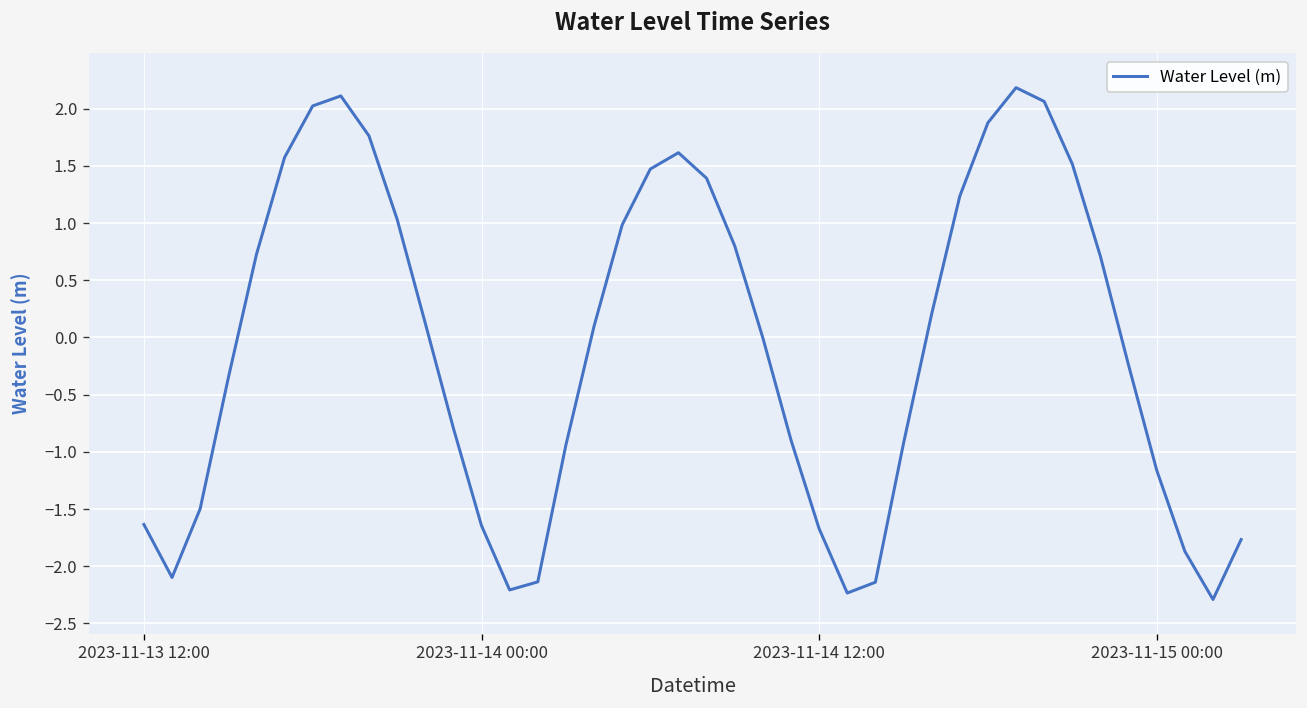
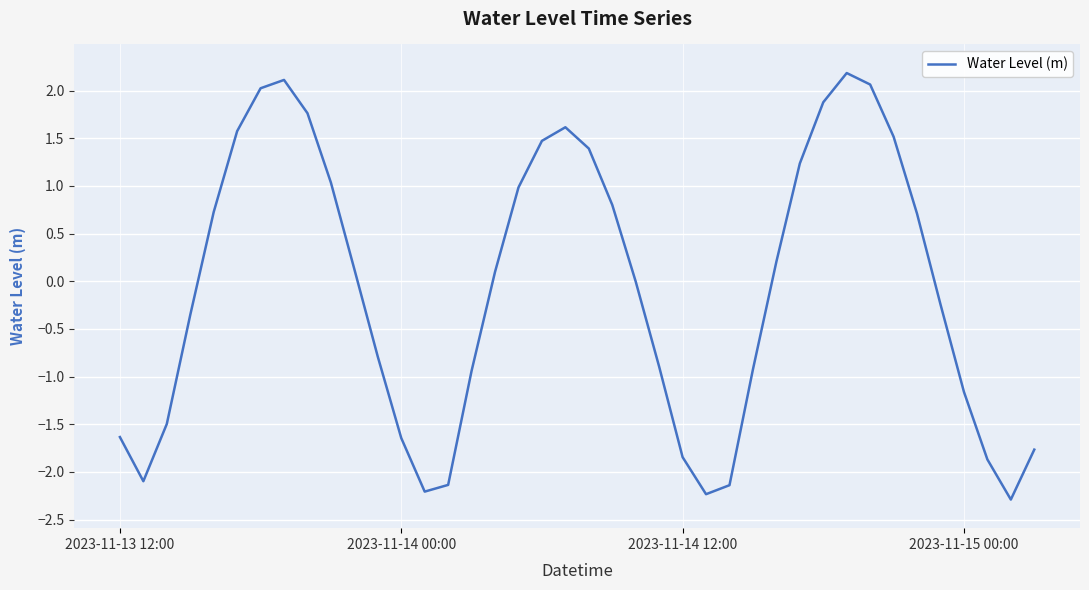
2023-11-14 12:00: -1.7 -> -1.8
